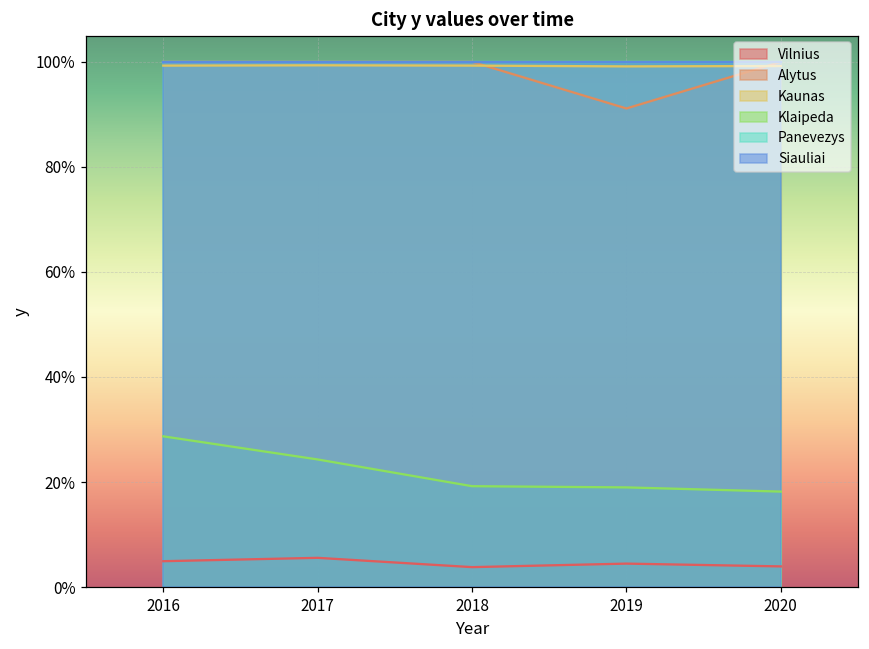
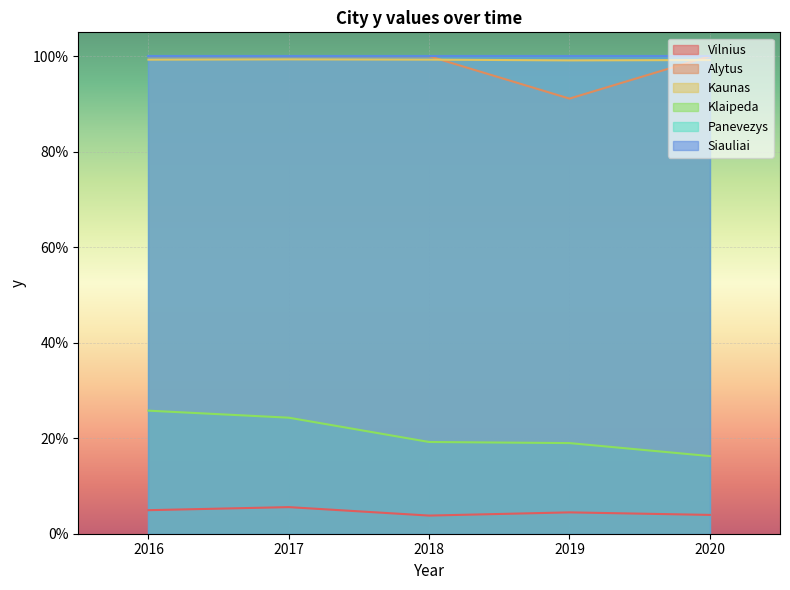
Klaipeda, 2016: 29% -> 26%
Klaipeda, 2020: 18% -> 16%
